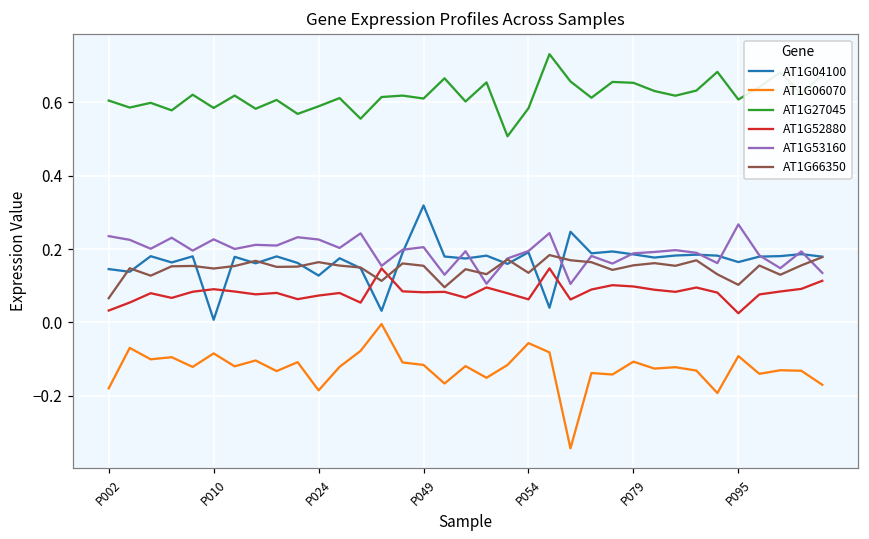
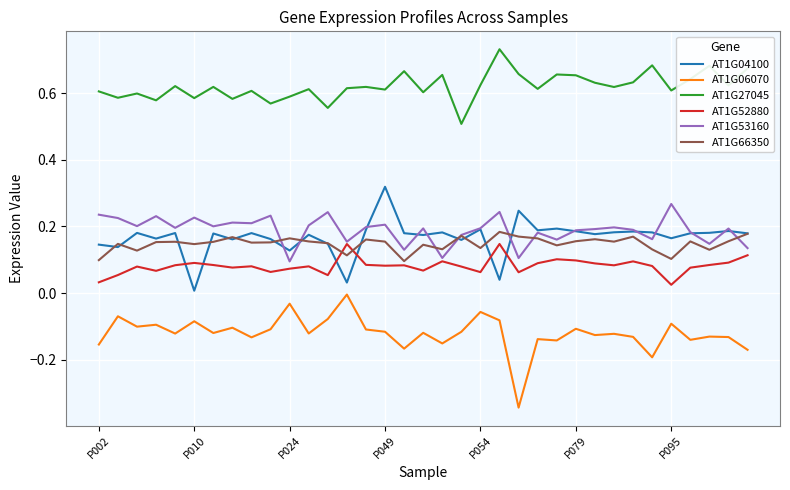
AT1G06070, P002: -0.18 -> -0.15
AT1G66350, P002: 0.07 -> 0.10
AT1G06070, P024: -0.19 -> -0.03
AT1G53160, P024: 0.23 -> 0.09
AT1G27045, P054: 0.58 -> 0.62
